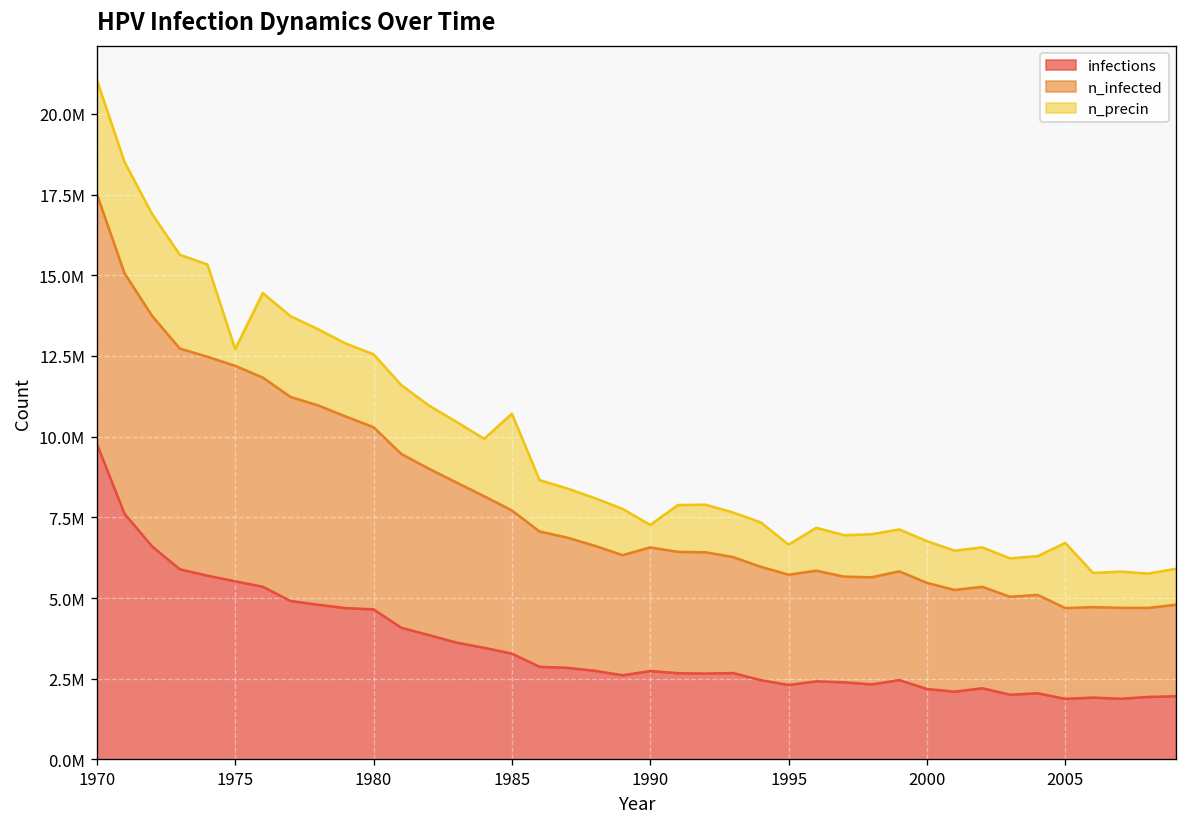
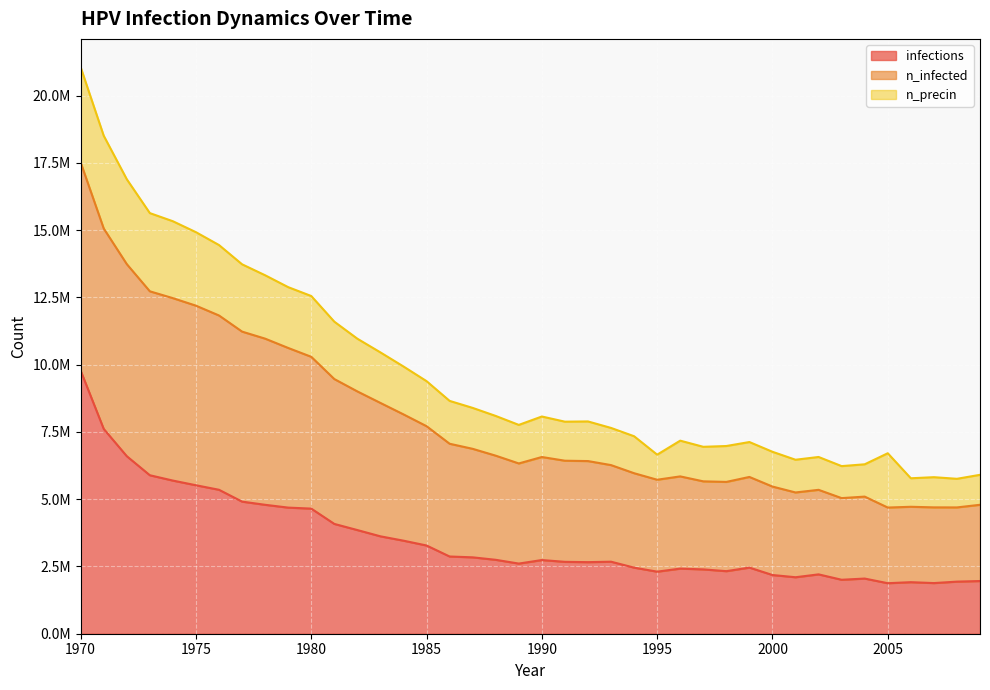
n_precin, 1975: 500000 -> 2700000
n_precin, 1985: 3000000 -> 1700000
n_precin, 1990: 700000 -> 1500000
